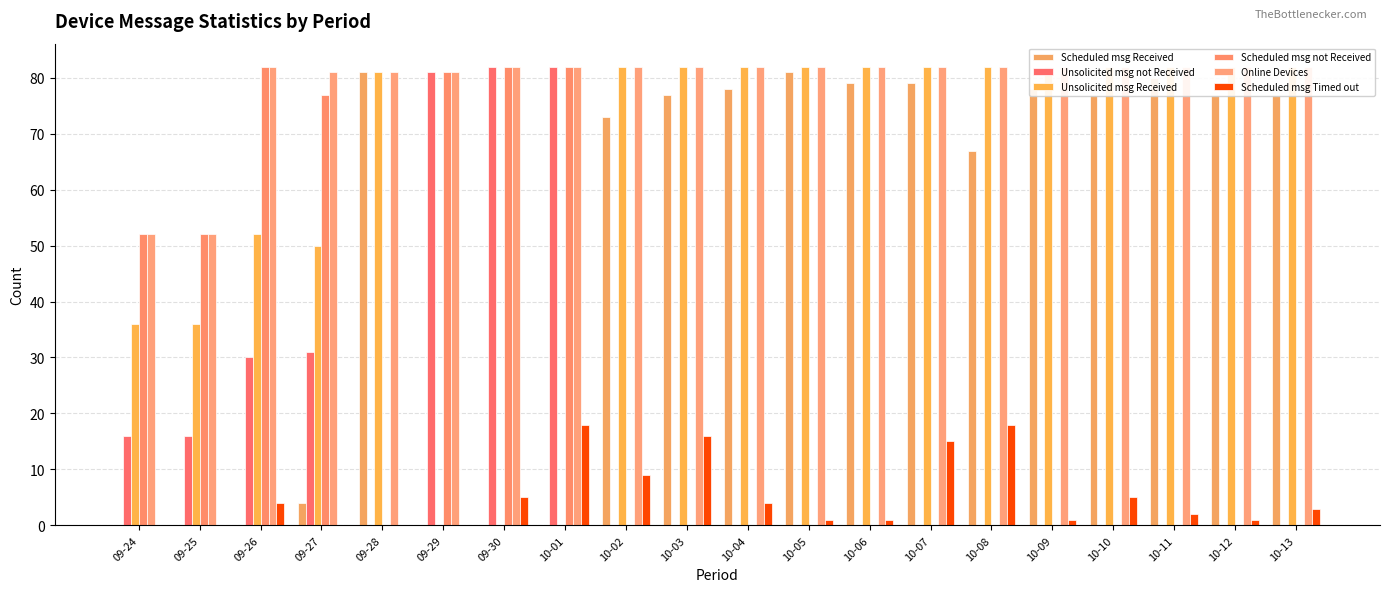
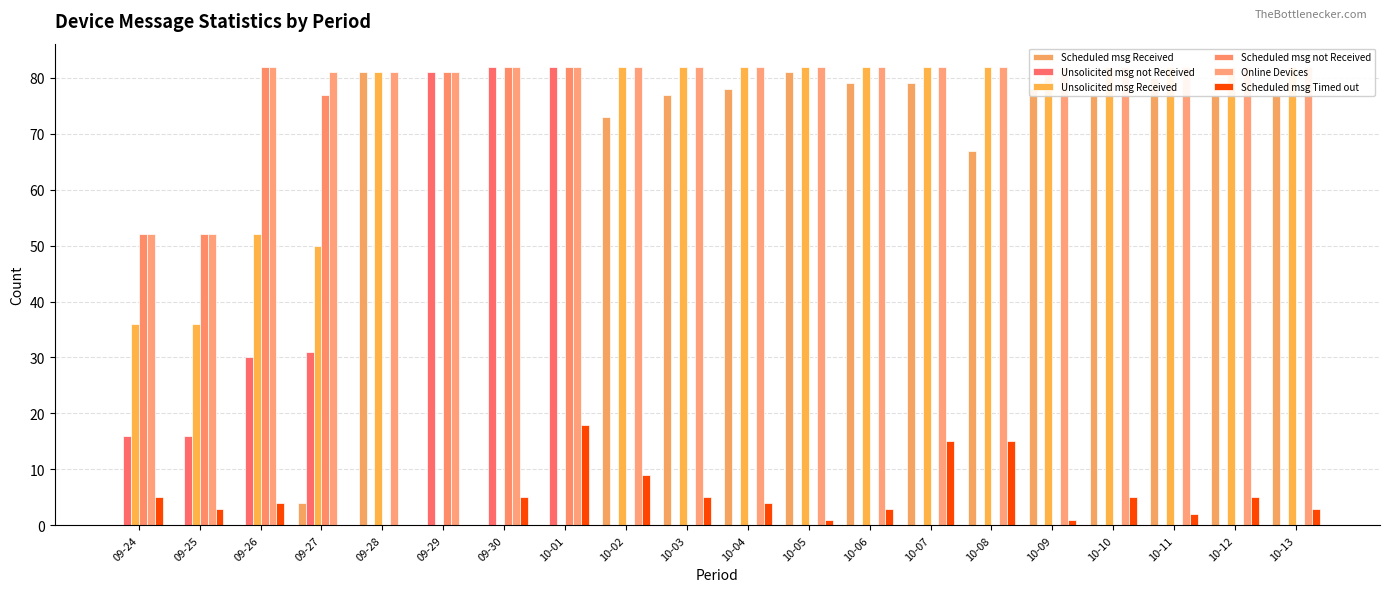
Scheduled msg Timed out, 09-24: 0 -> 5
Scheduled msg Timed out, 09-25: 0 -> 3
Scheduled msg Timed out, 10-03: 16 -> 5
Scheduled msg Timed out, 10-06: 1 -> 3
Scheduled msg Timed out, 10-08: 18 -> 15
Scheduled msg Timed out, 10-12: 1 -> 5
